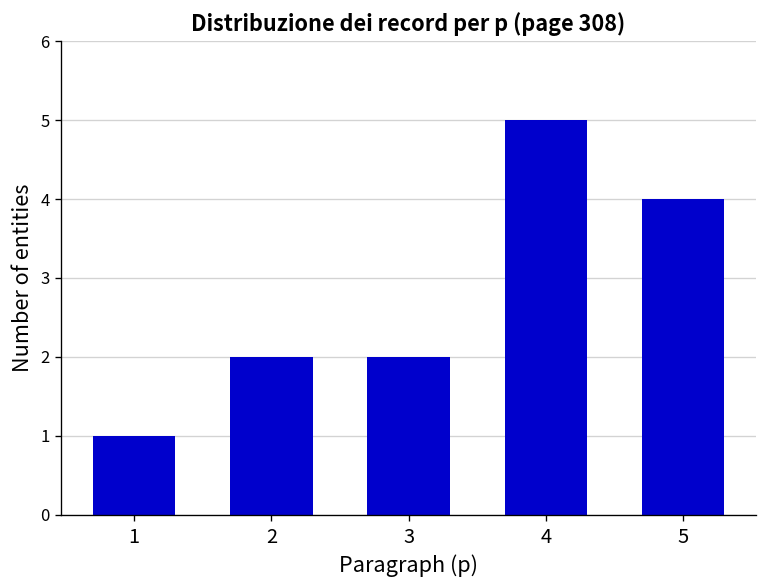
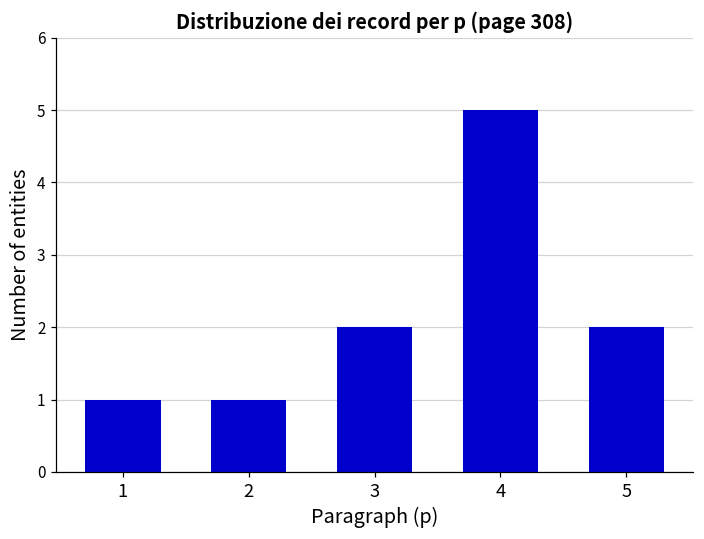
2: 2 -> 1
5: 4 -> 2
